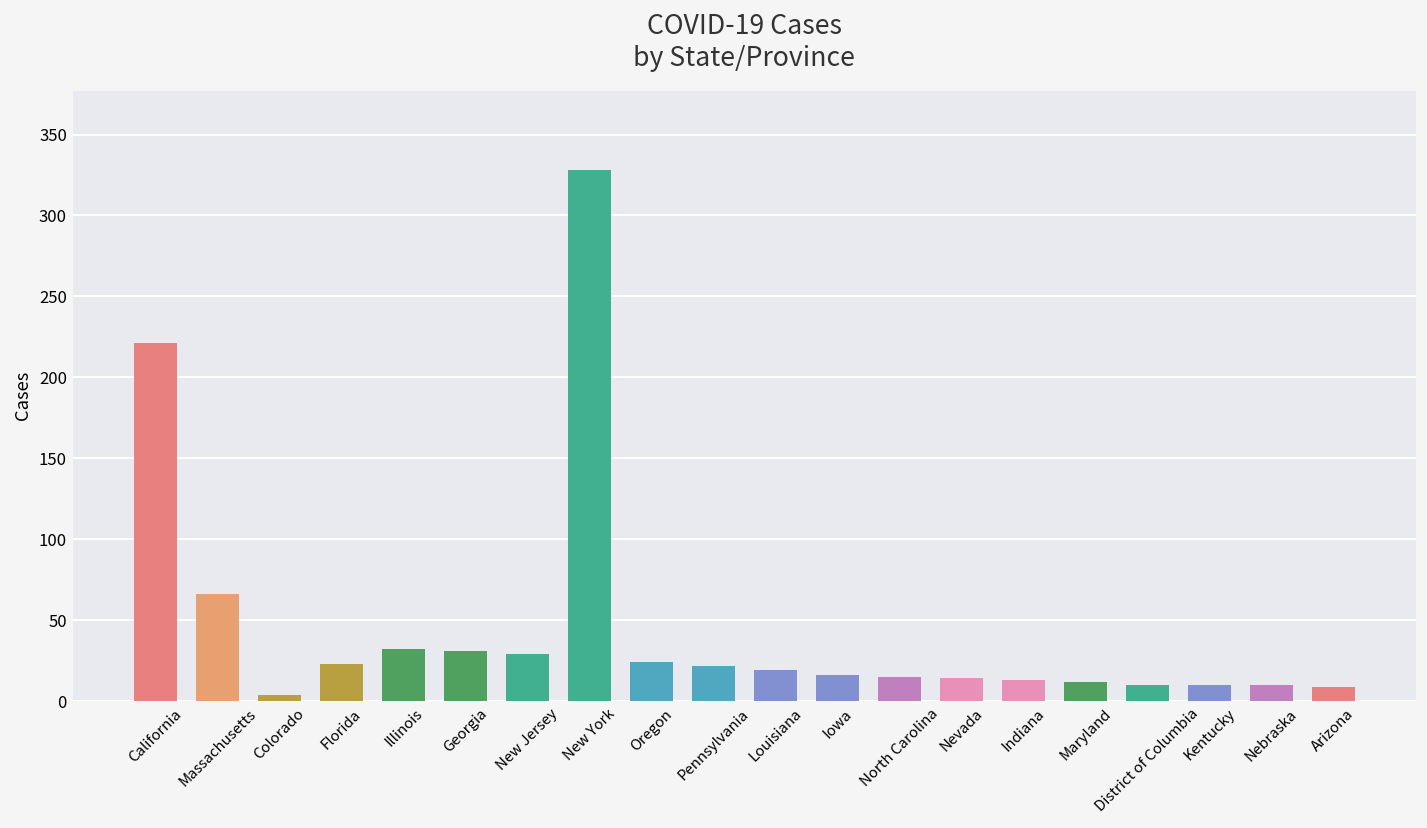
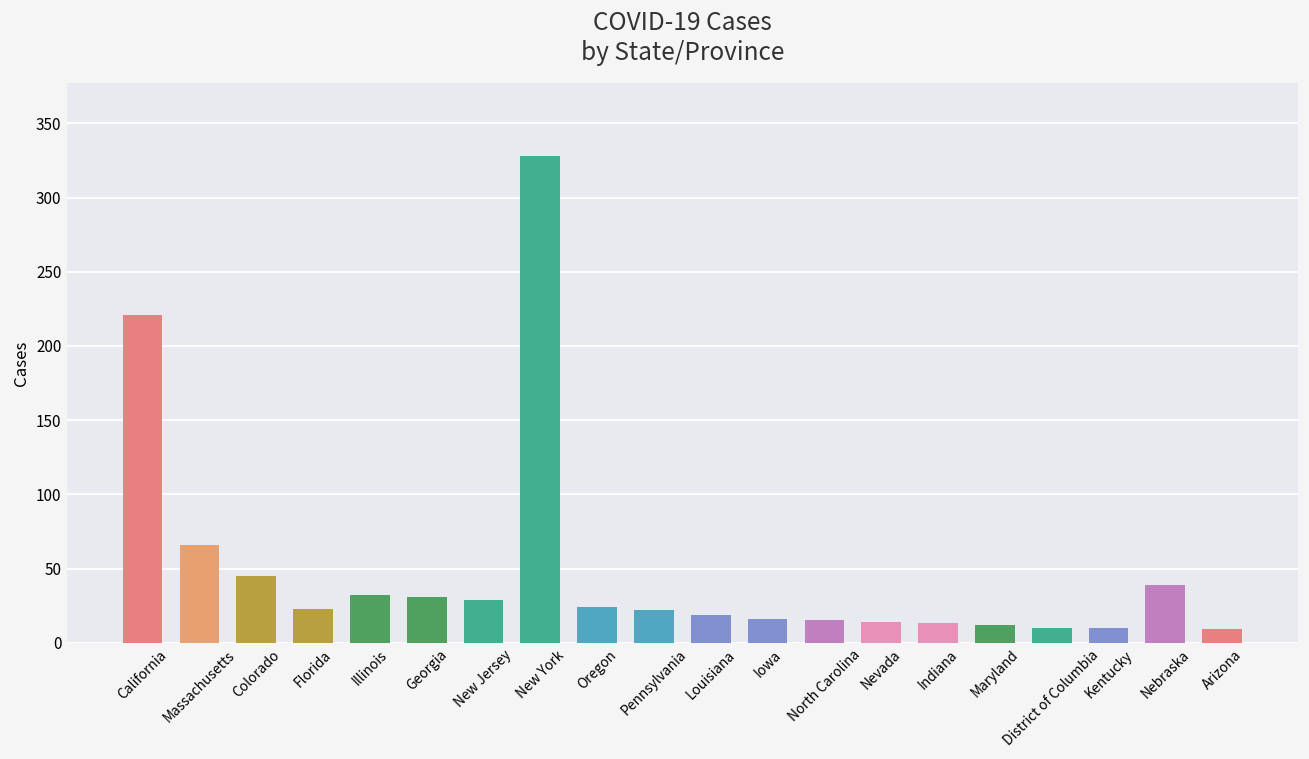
Colorado: 4 -> 45
Nebraska: 10 -> 39
